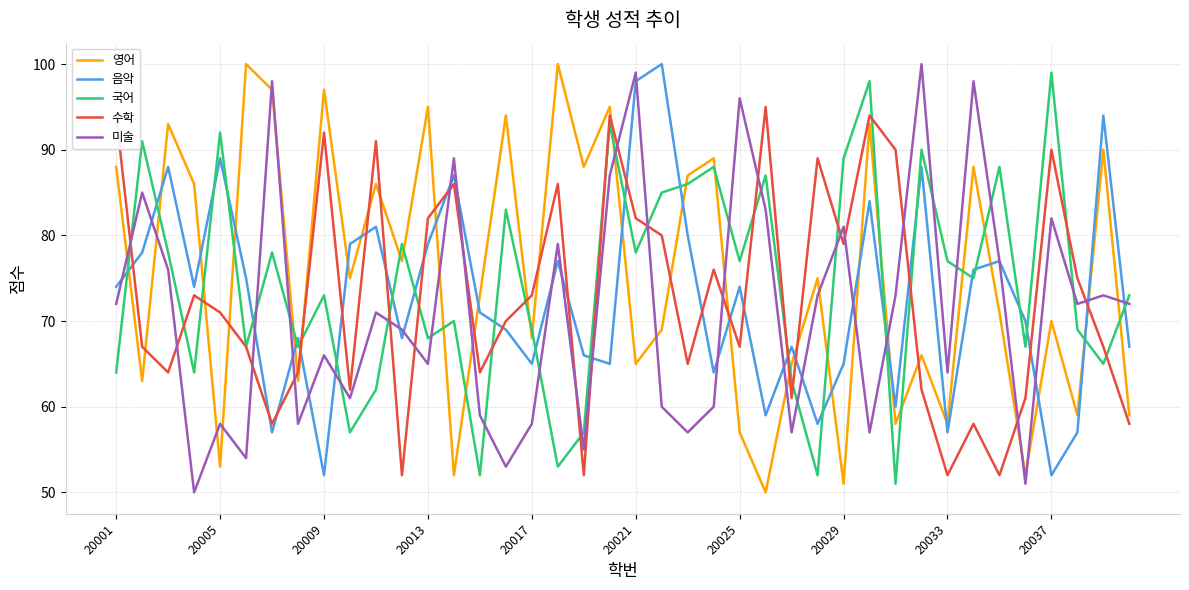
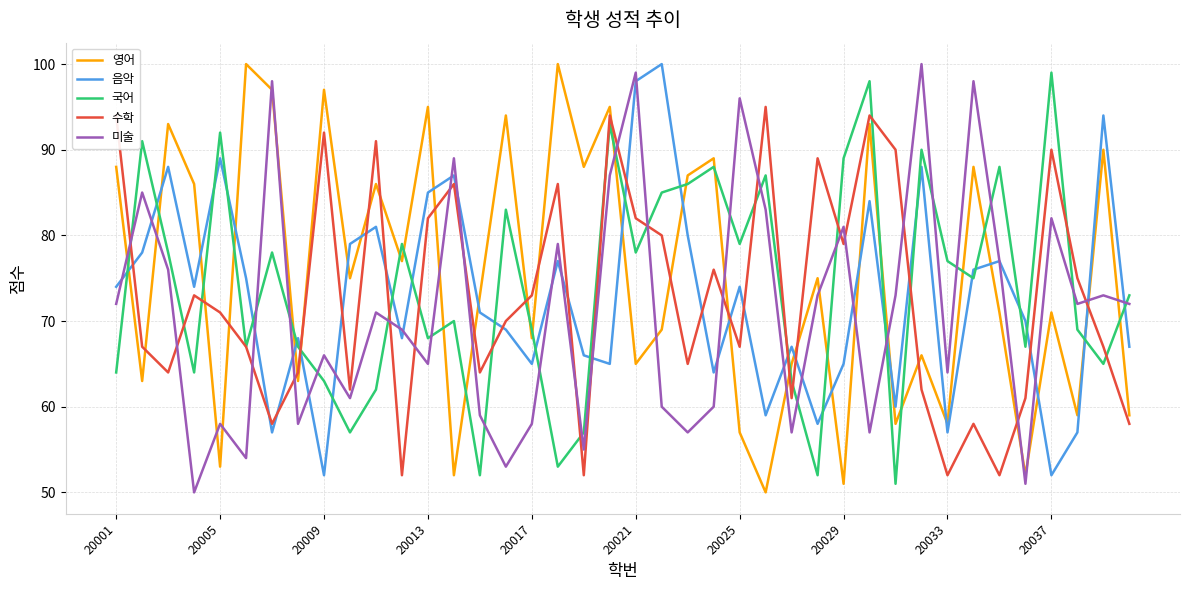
국어, 20009: 73 -> 63
음악, 20013: 79 -> 85
국어, 20025: 77 -> 79
영어, 20037: 70 -> 71
